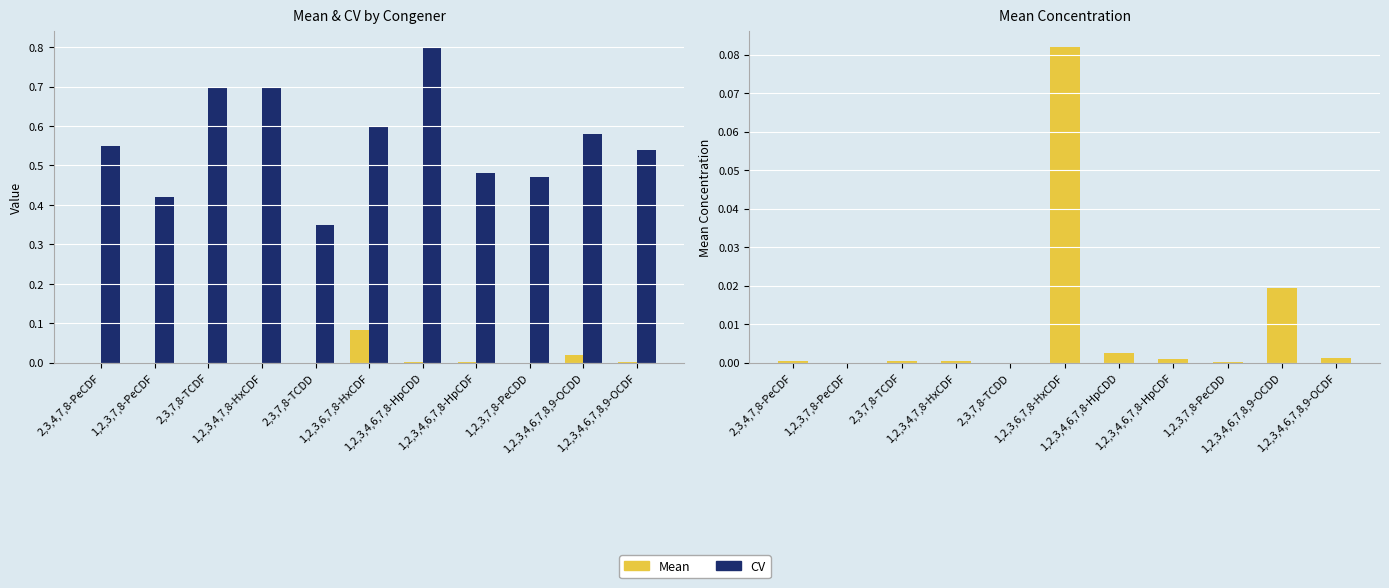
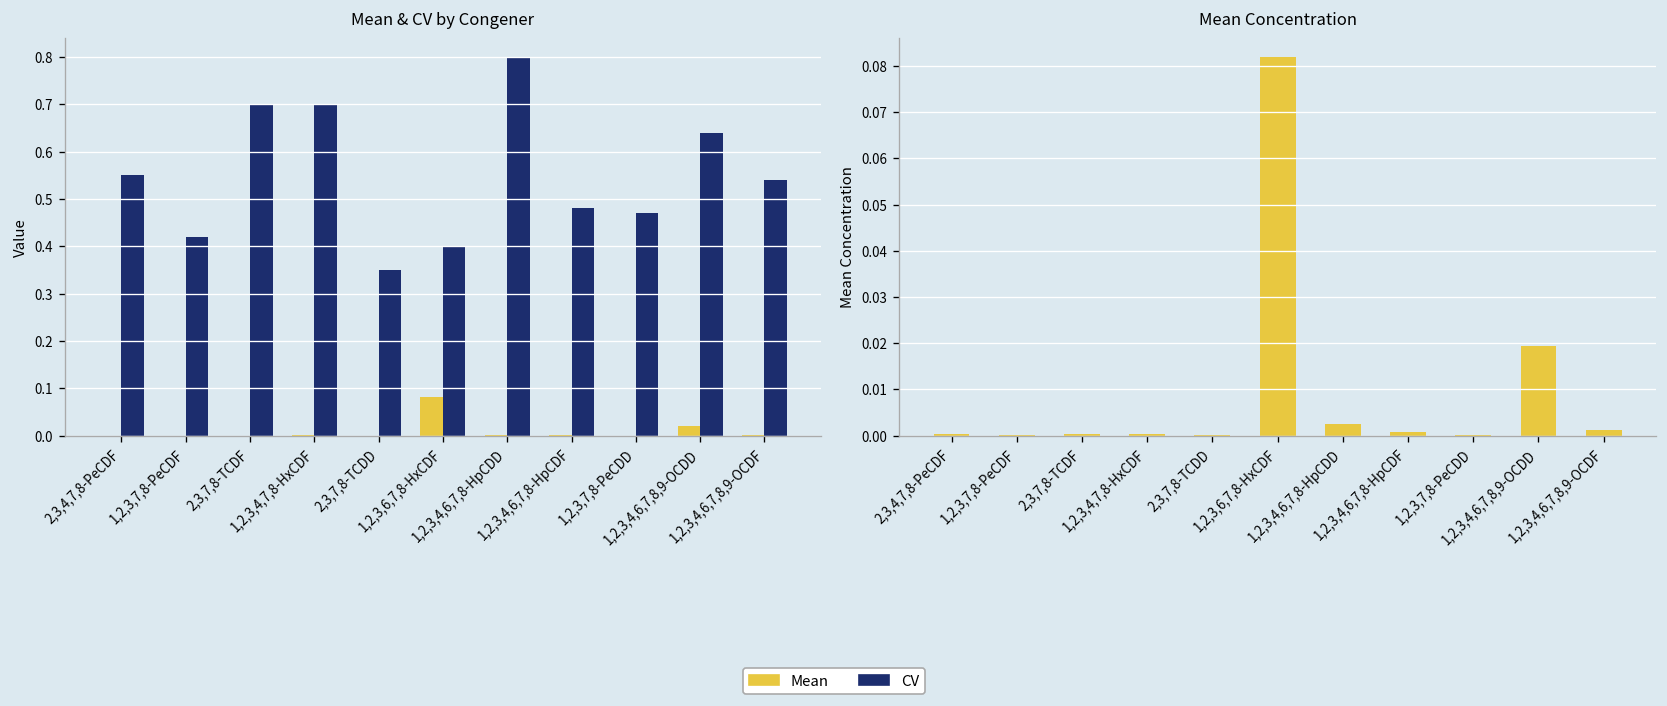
Mean & CV by Congener, CV, 1,2,3,6,7,8-HxCDF: 0.6 -> 0.4
Mean & CV by Congener, CV, 1,2,3,4,6,7,8,9-OCDD: 0.58 -> 0.64
